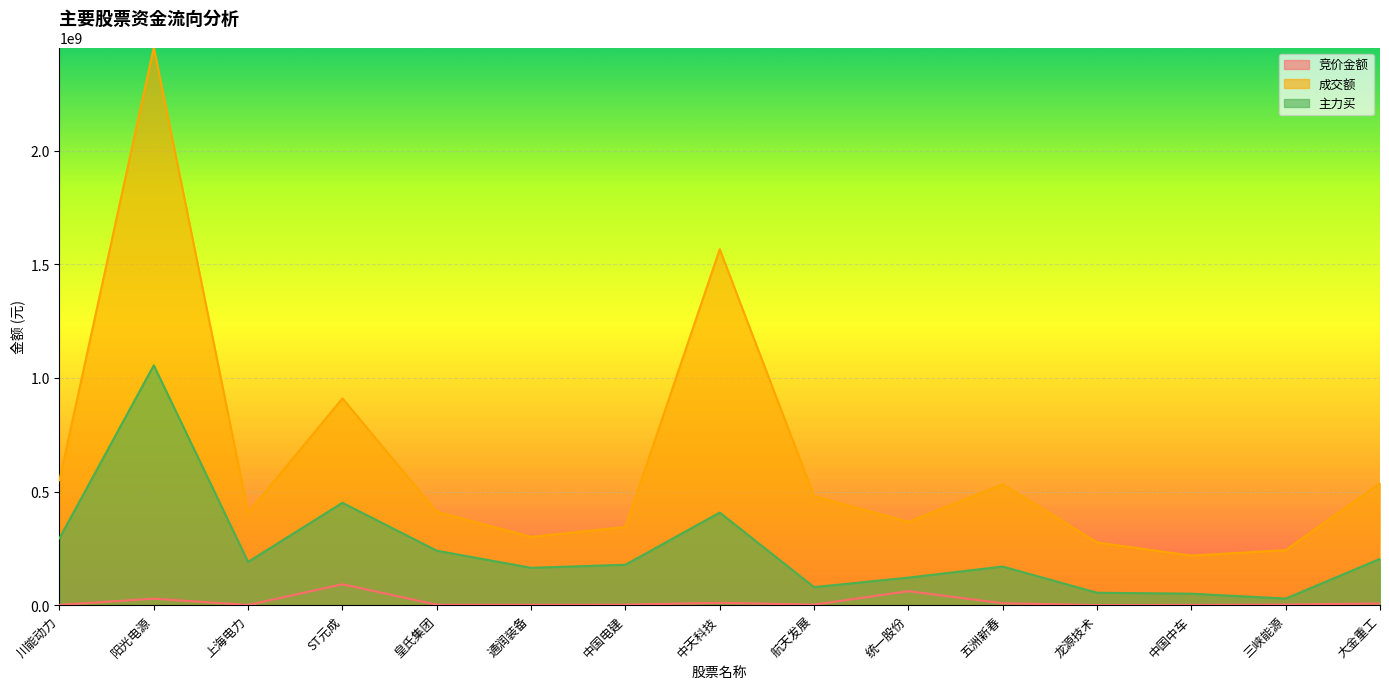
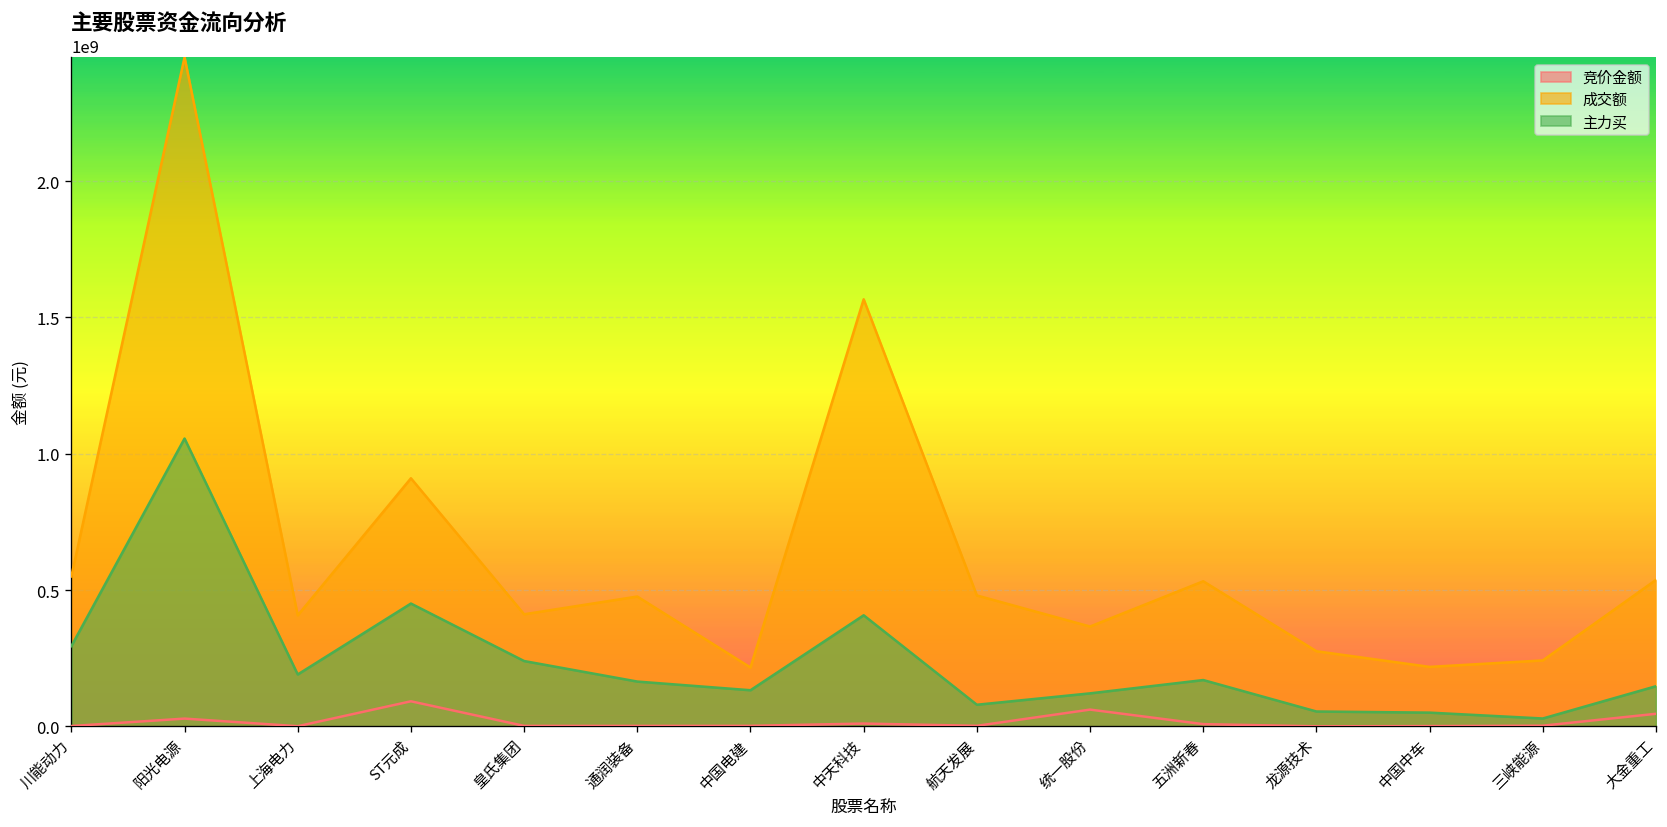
成交额, 通润装备: 300000000 -> 480000000
成交额, 中国电建: 340000000 -> 220000000
主力买, 中国电建: 180000000 -> 130000000
竞价金额, 大金重工: 10000000 -> 50000000
主力买, 大金重工: 200000000 -> 150000000
